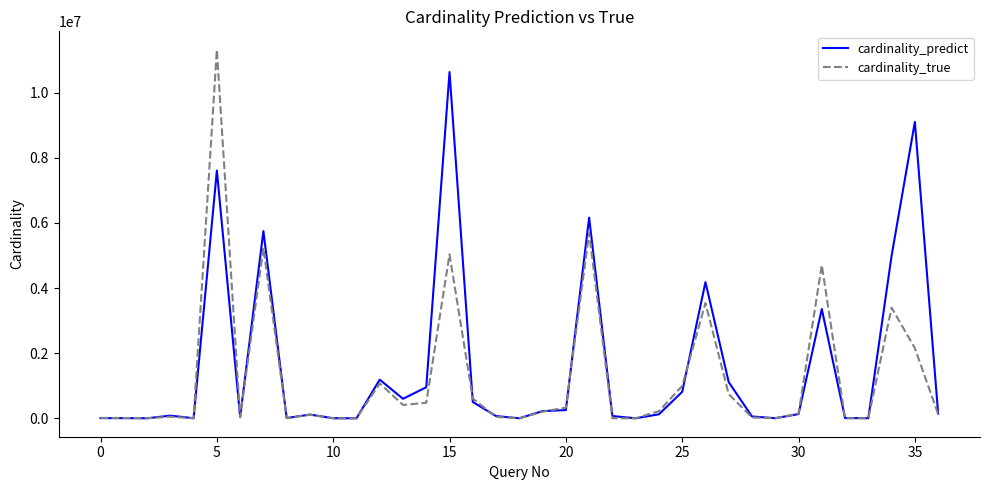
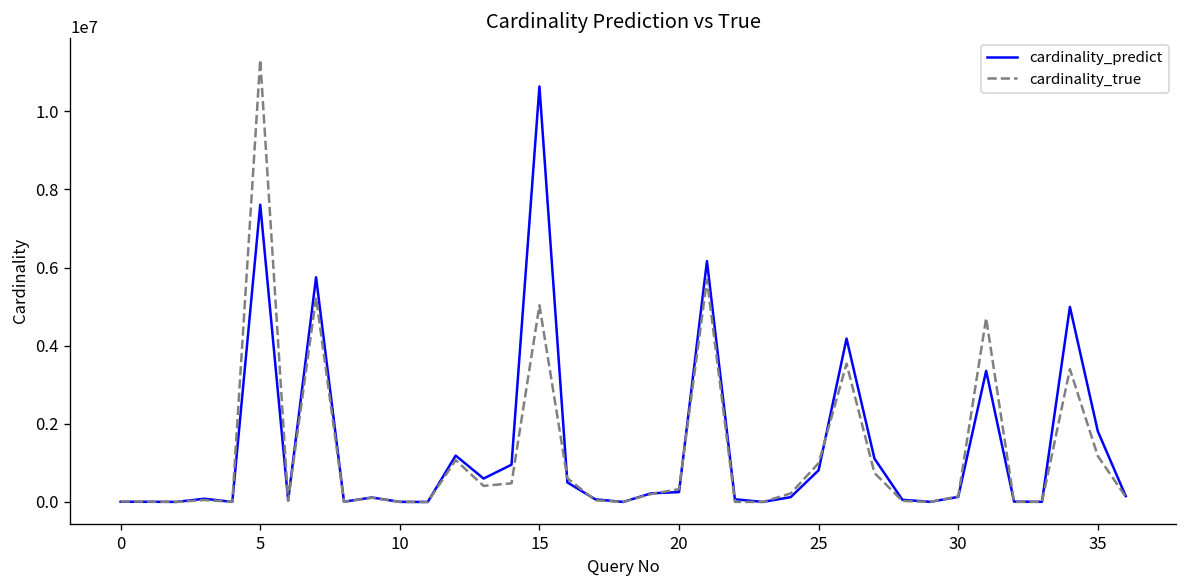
cardinality_predict, 35: 9100000 -> 1800000
cardinality_true, 35: 2200000 -> 1200000
